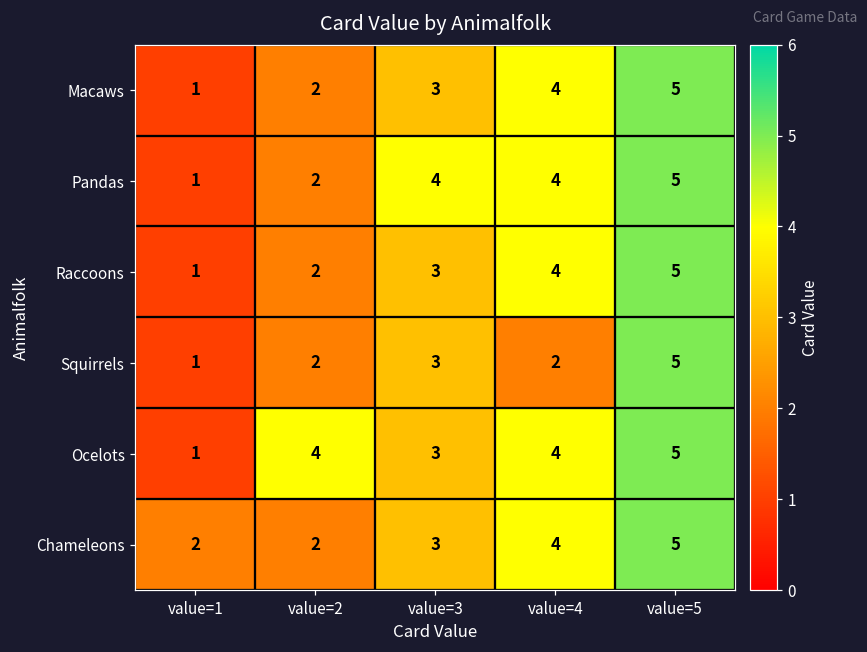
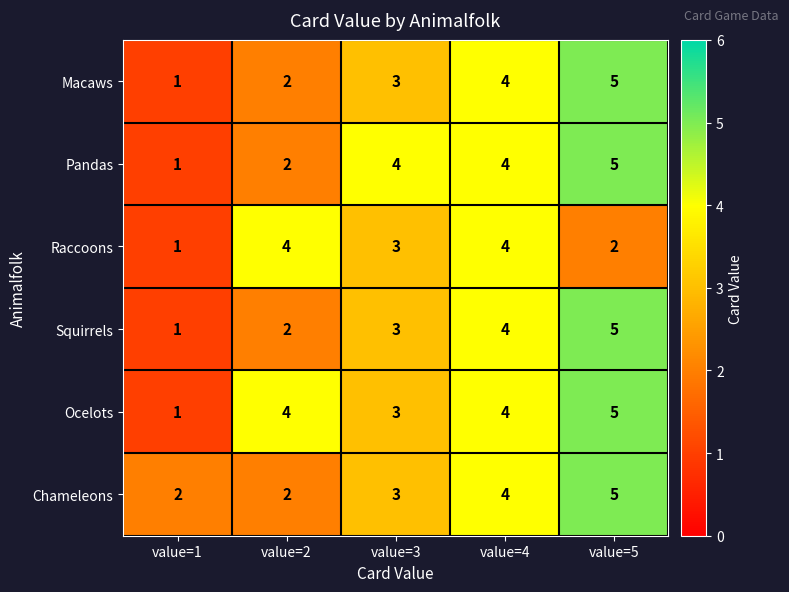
Raccoons, value=2: 2 -> 4
Raccoons, value=5: 5 -> 2
Squirrels, value=4: 2 -> 4
